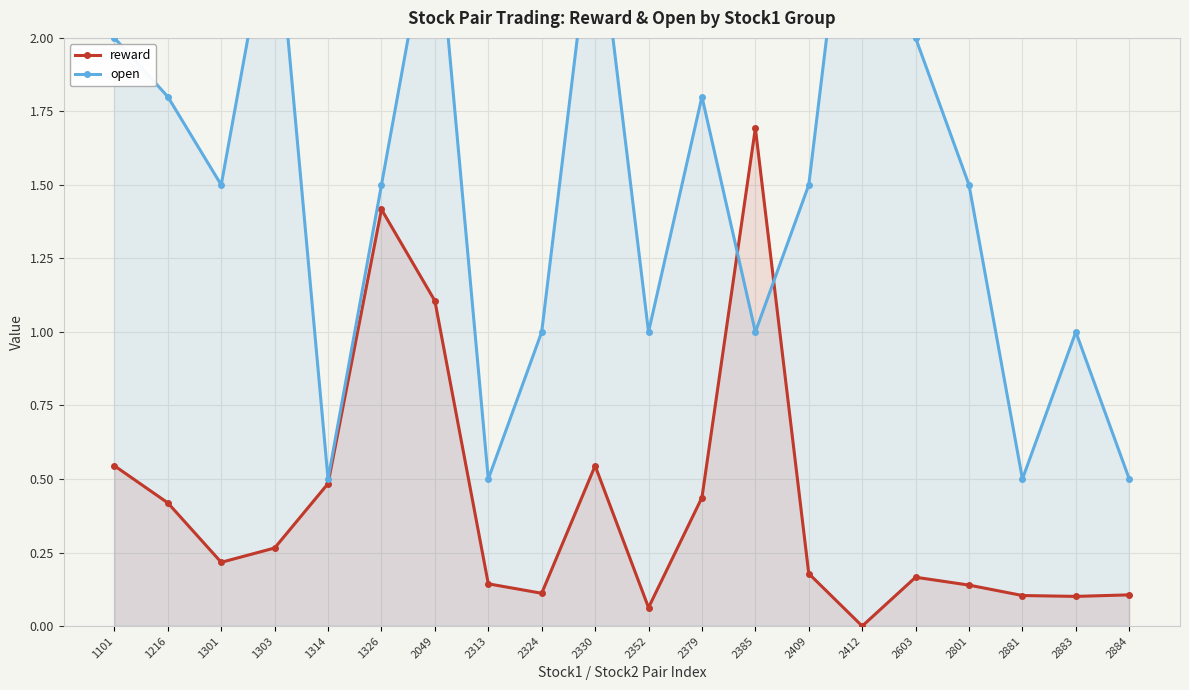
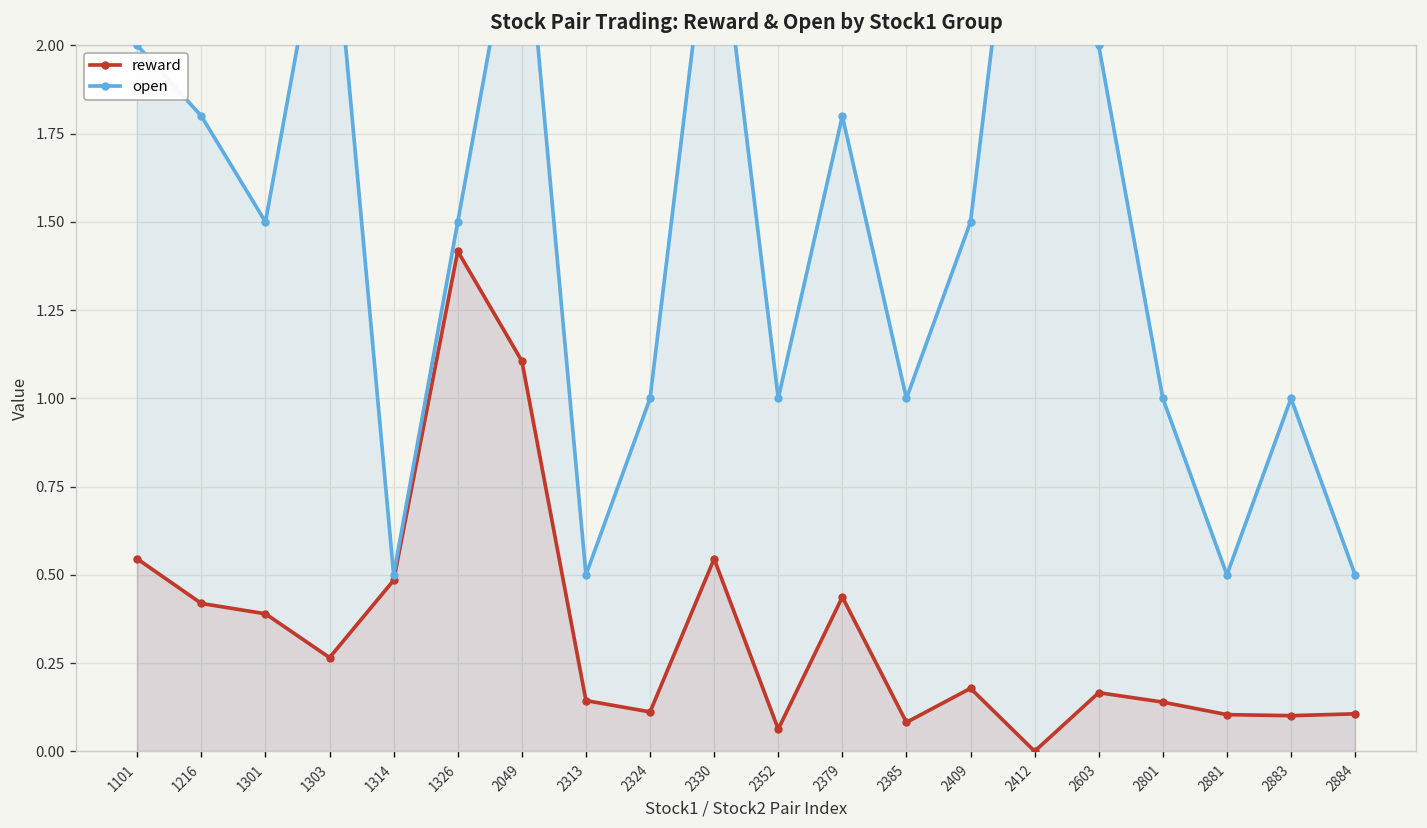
reward, 1301: 0.22 -> 0.39
reward, 2385: 1.69 -> 0.08
open, 2801: 1.5 -> 1.0
